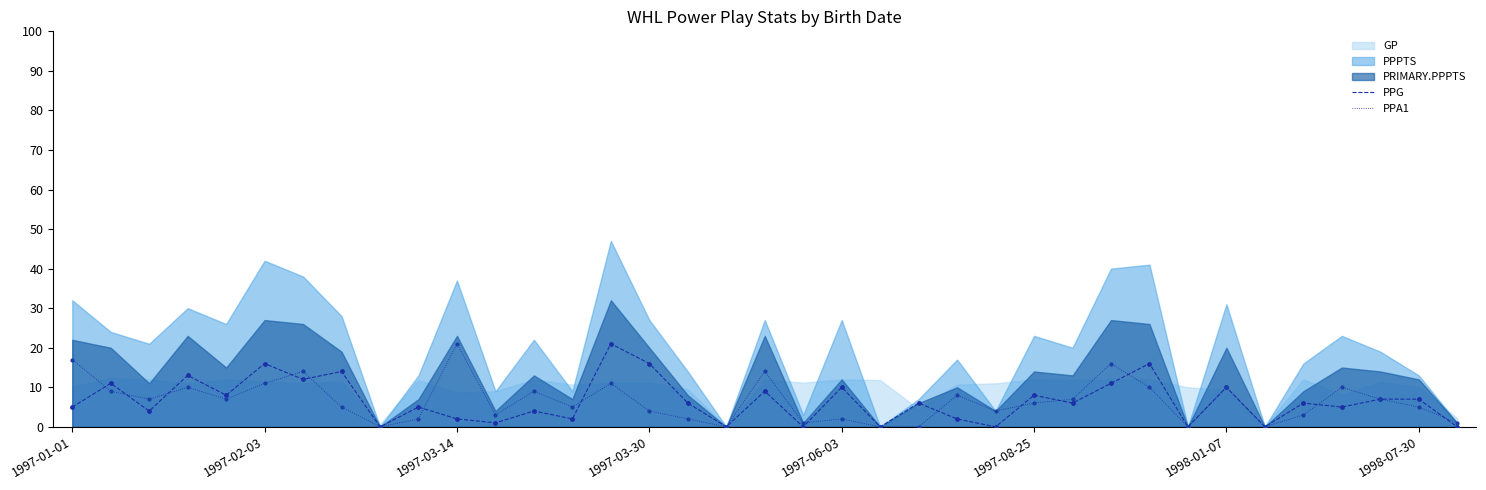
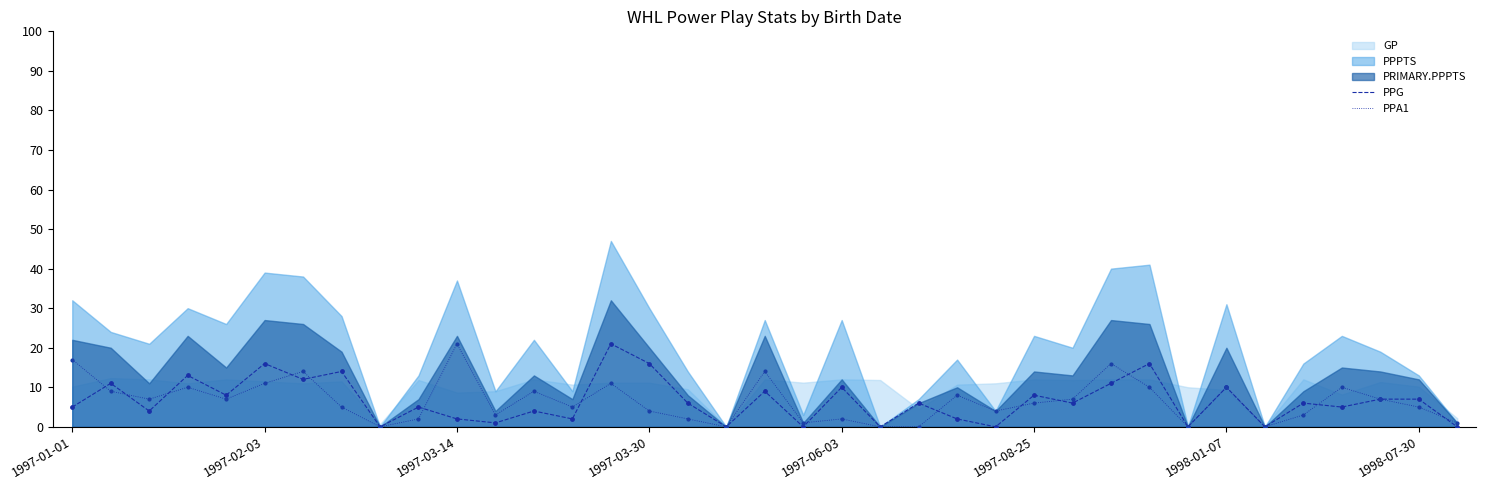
PPPTS, 1997-02-03: 42 -> 39
PPPTS, 1997-03-30: 27 -> 30
